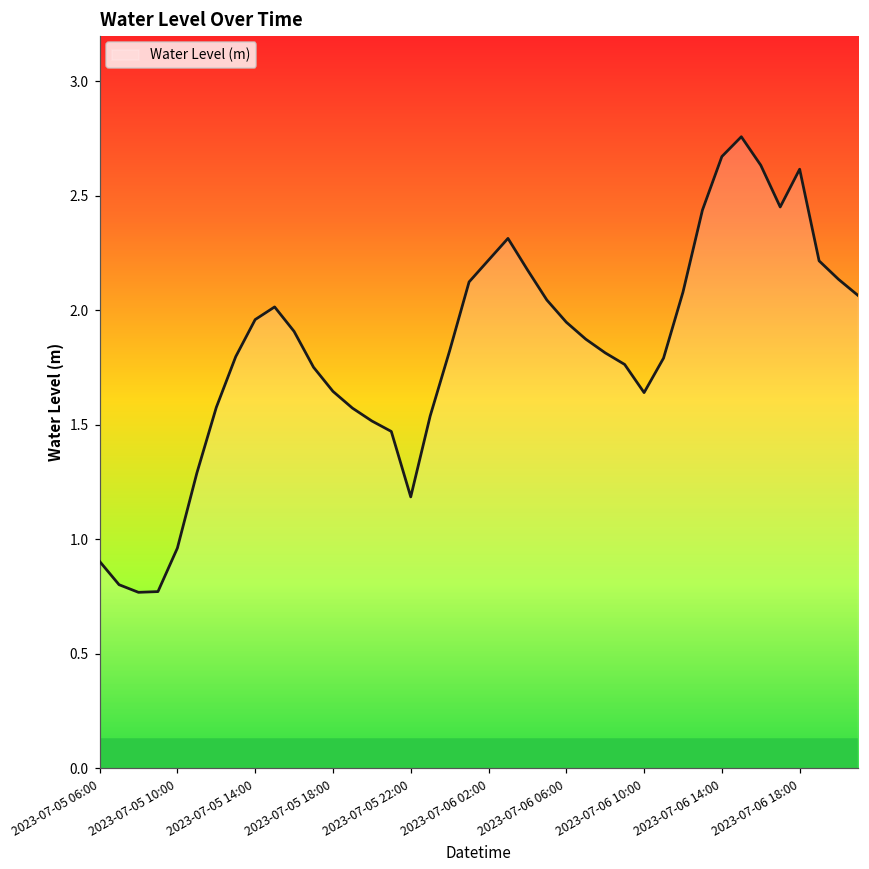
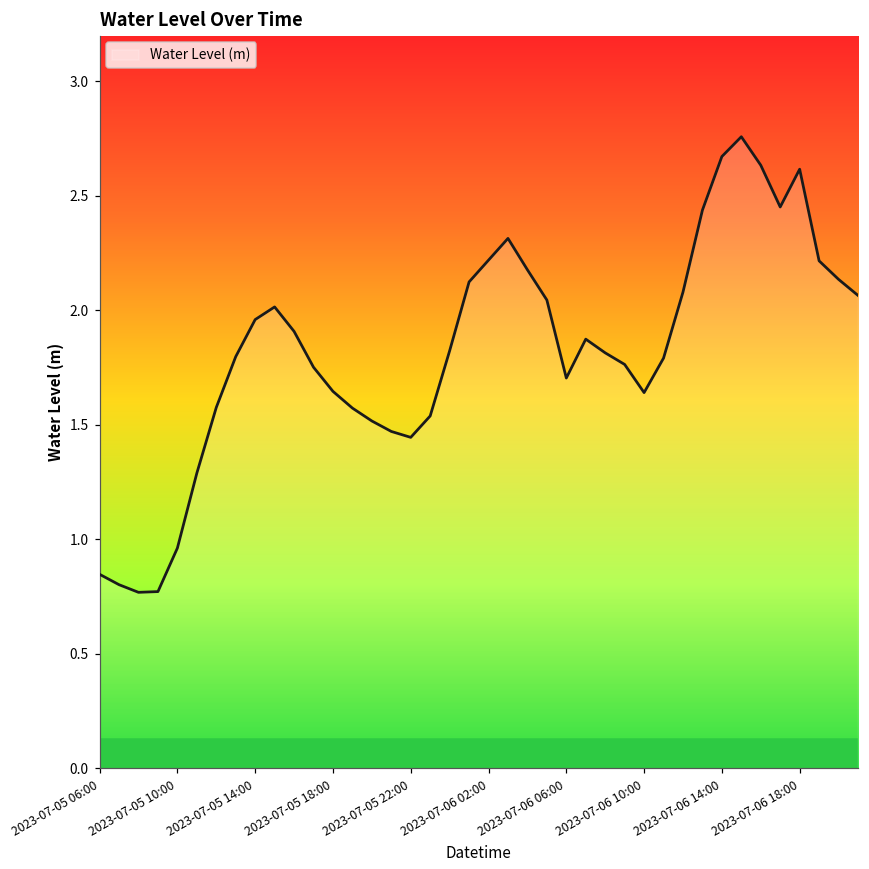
2023-07-05 06:00: 0.90 -> 0.85
2023-07-05 22:00: 1.19 -> 1.45
2023-07-06 06:00: 1.95 -> 1.70
